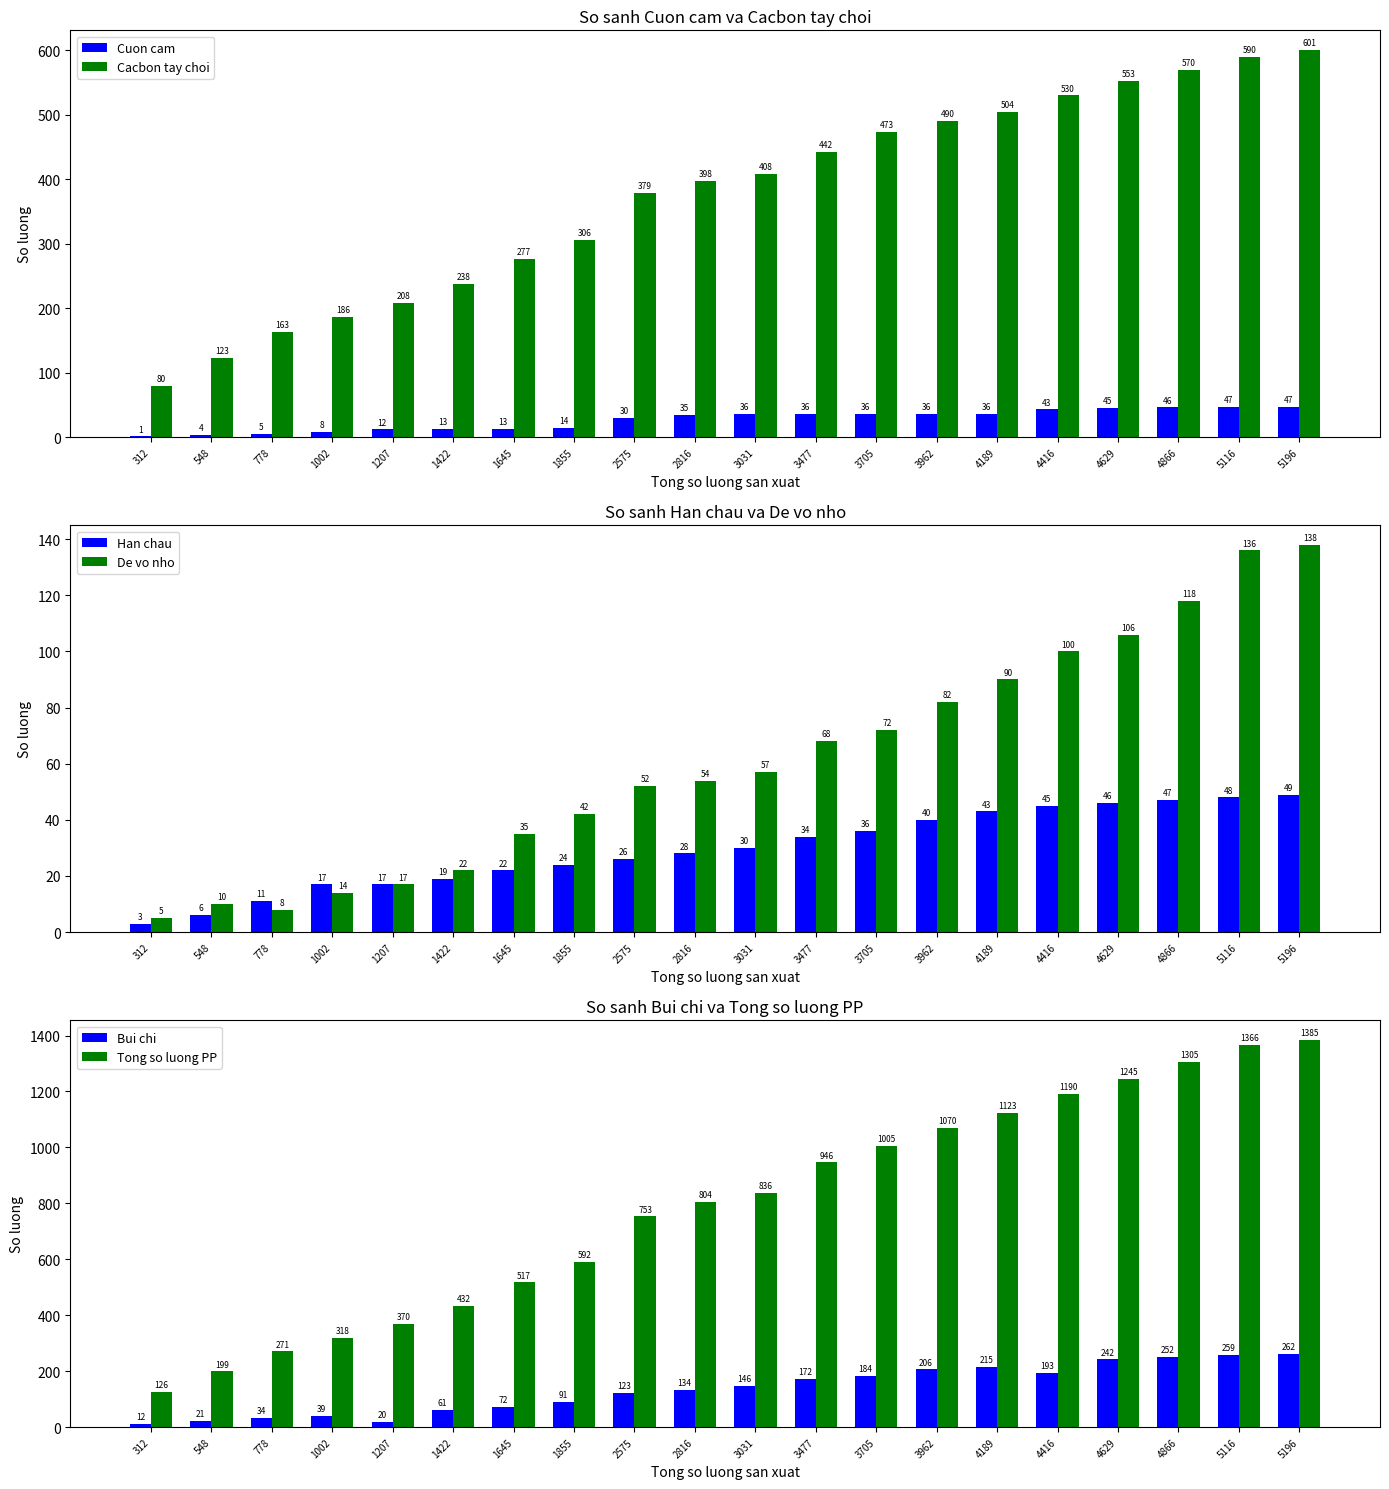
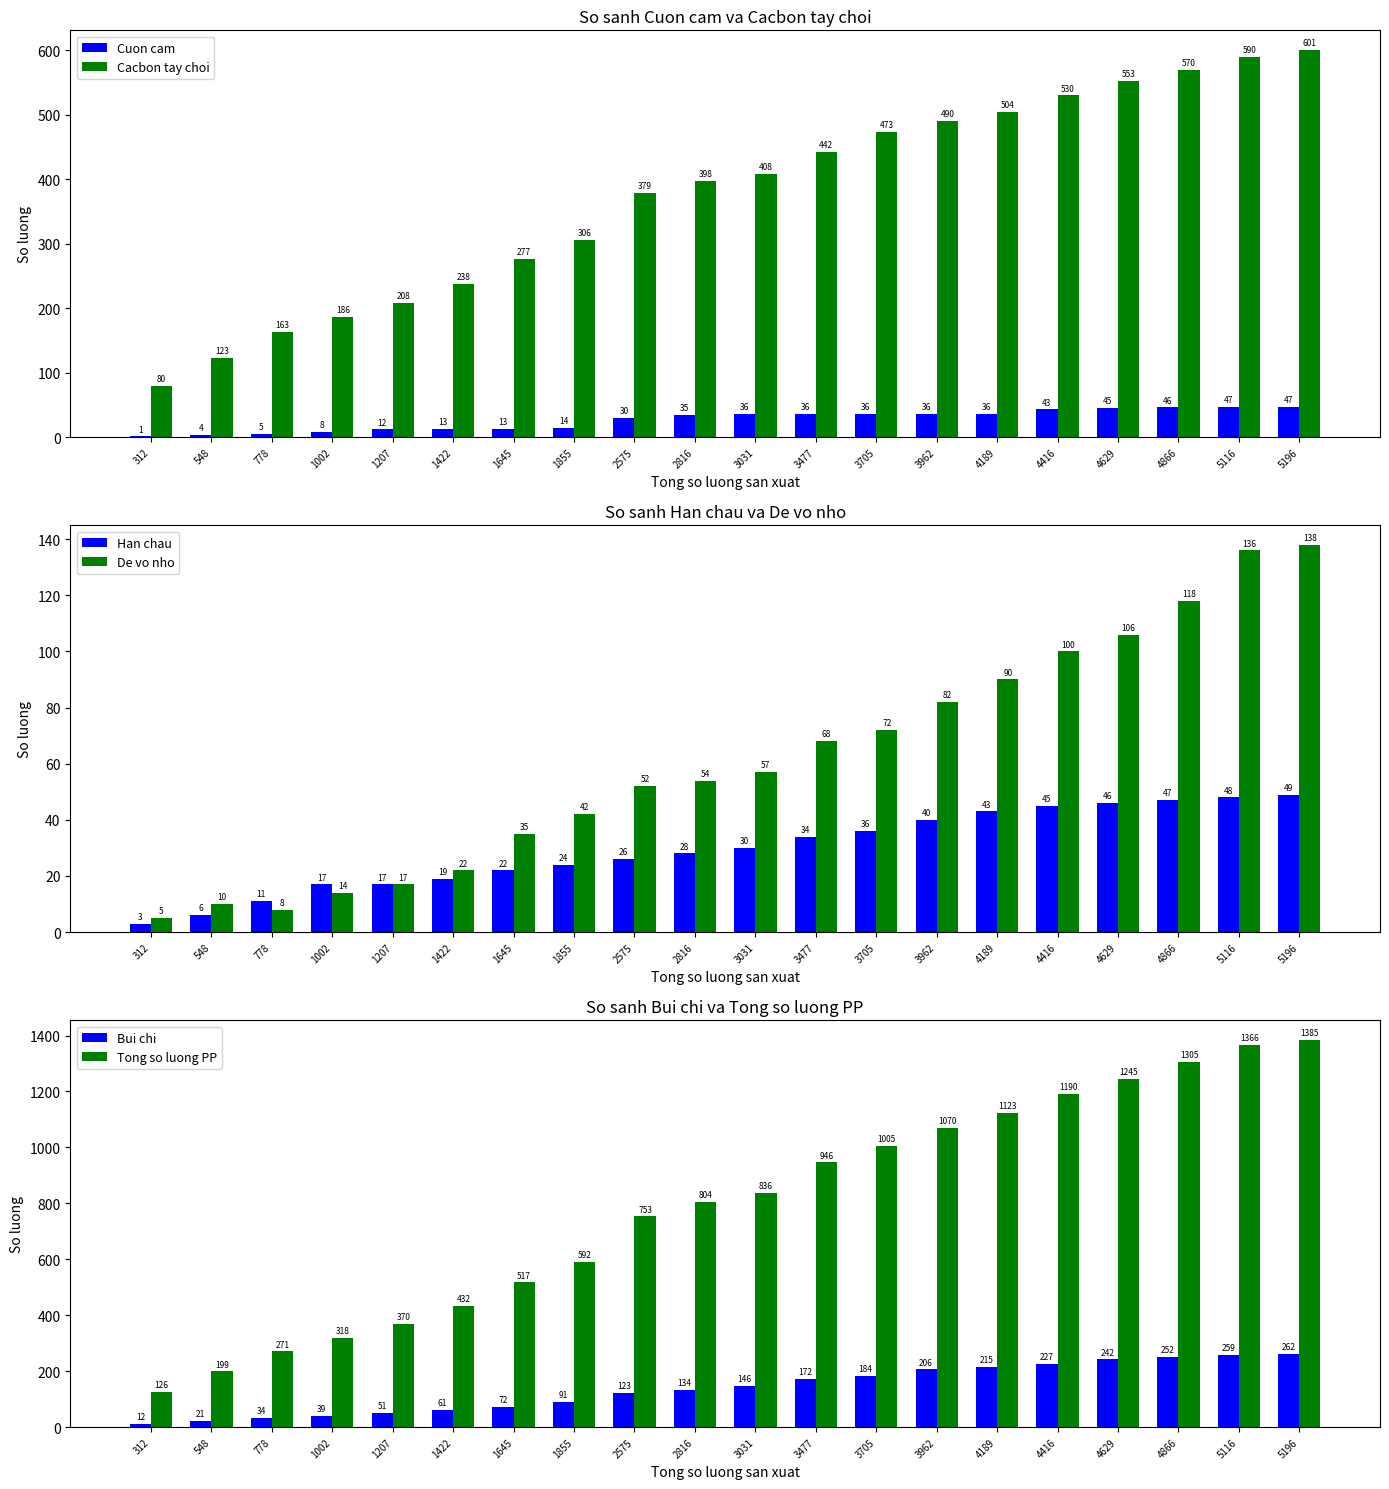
So sanh Bui chi va Tong so luong PP, Bui chi, 1207: 20 -> 51
So sanh Bui chi va Tong so luong PP, Bui chi, 4416: 193 -> 227
